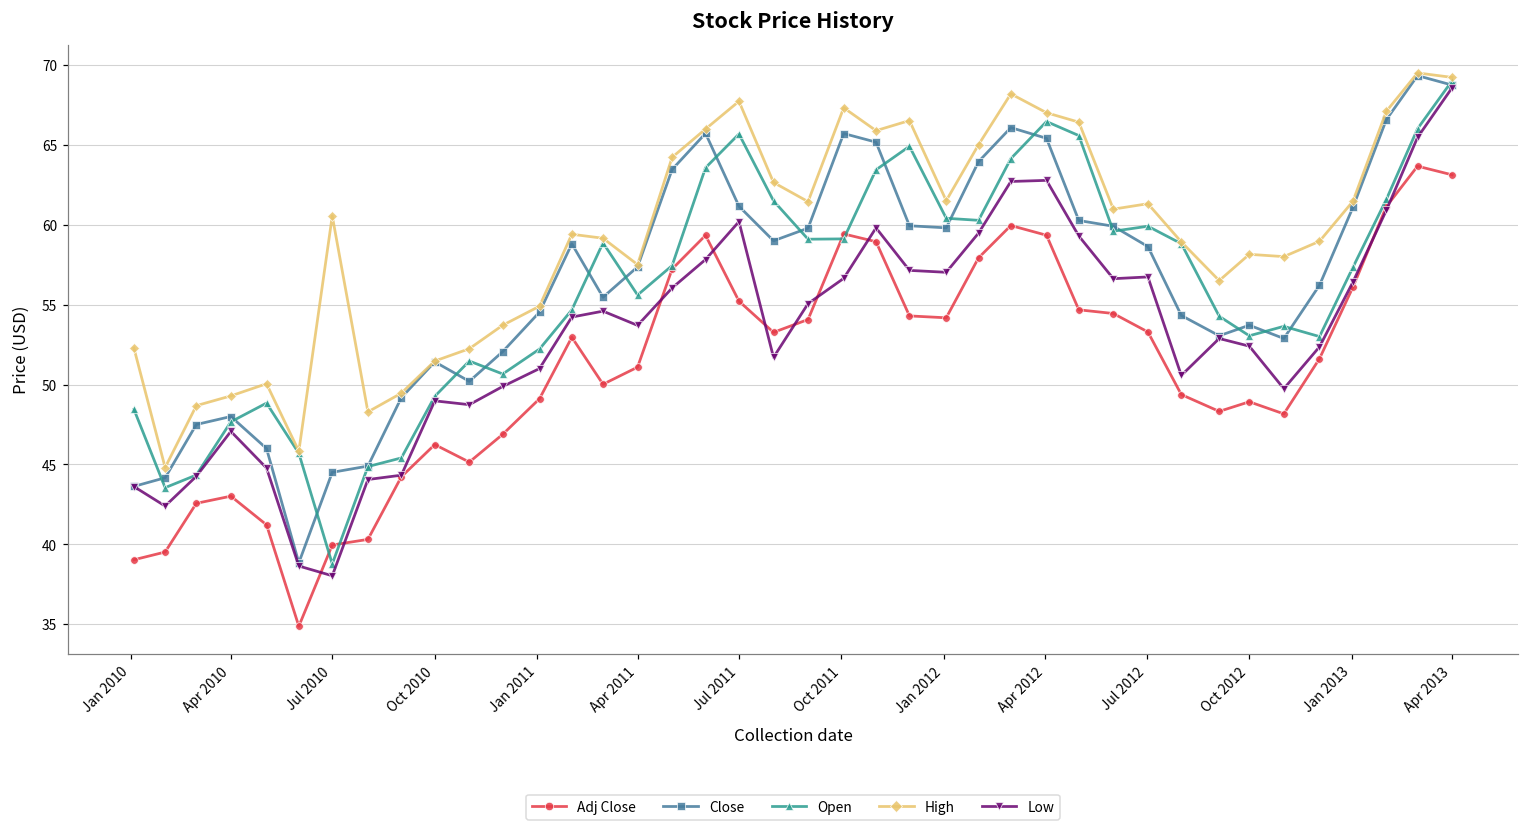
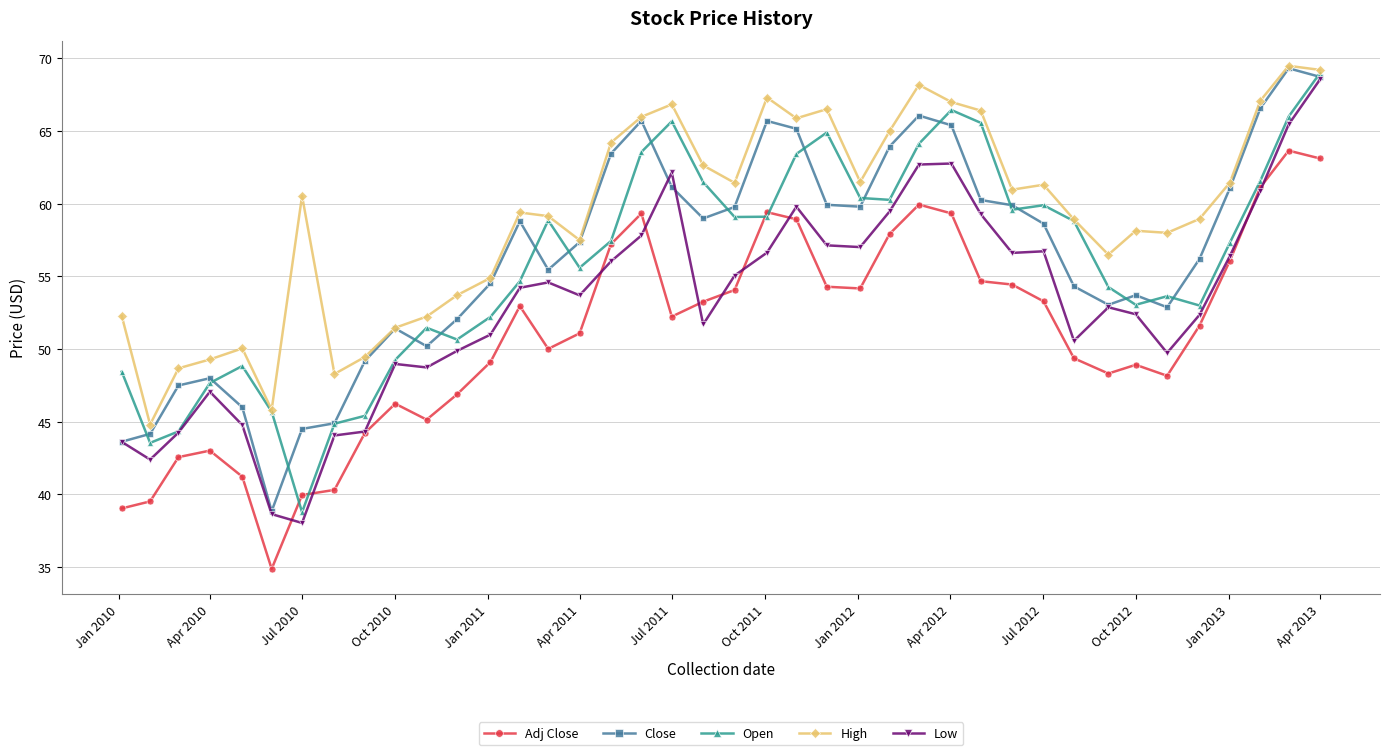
Adj Close, Jul 2011: 55.2 -> 52.2
High, Jul 2011: 67.7 -> 66.8
Low, Jul 2011: 60.2 -> 62.2
